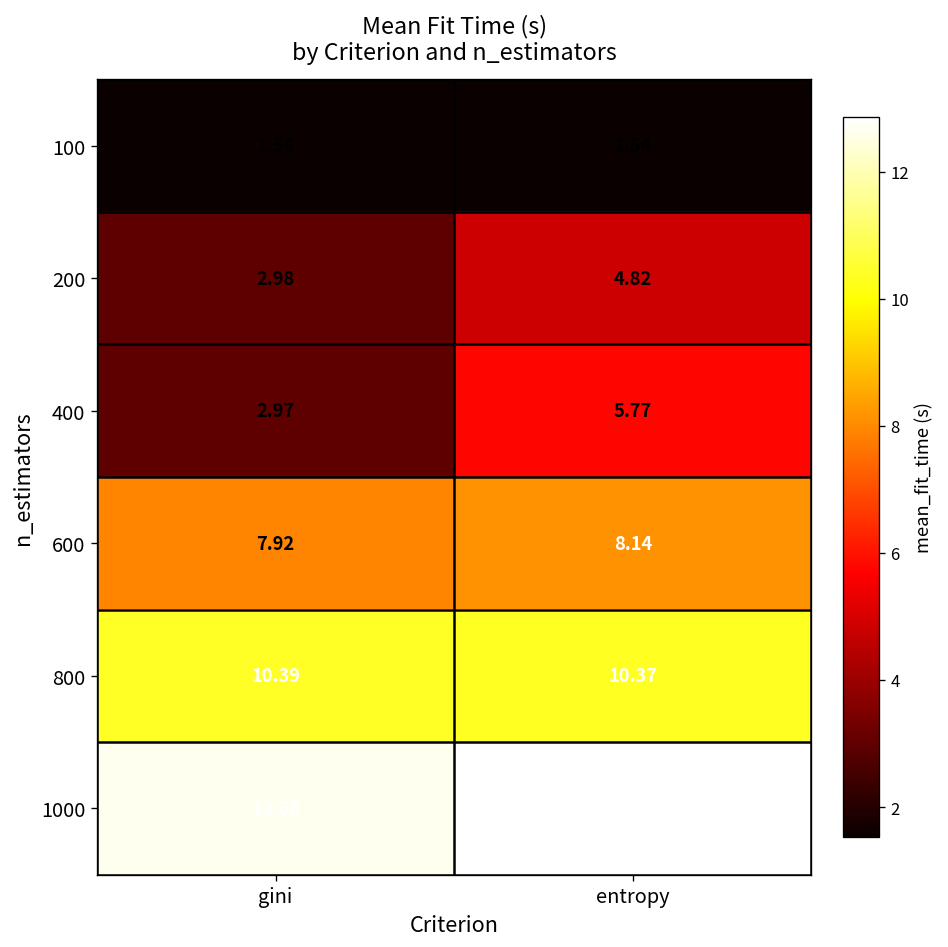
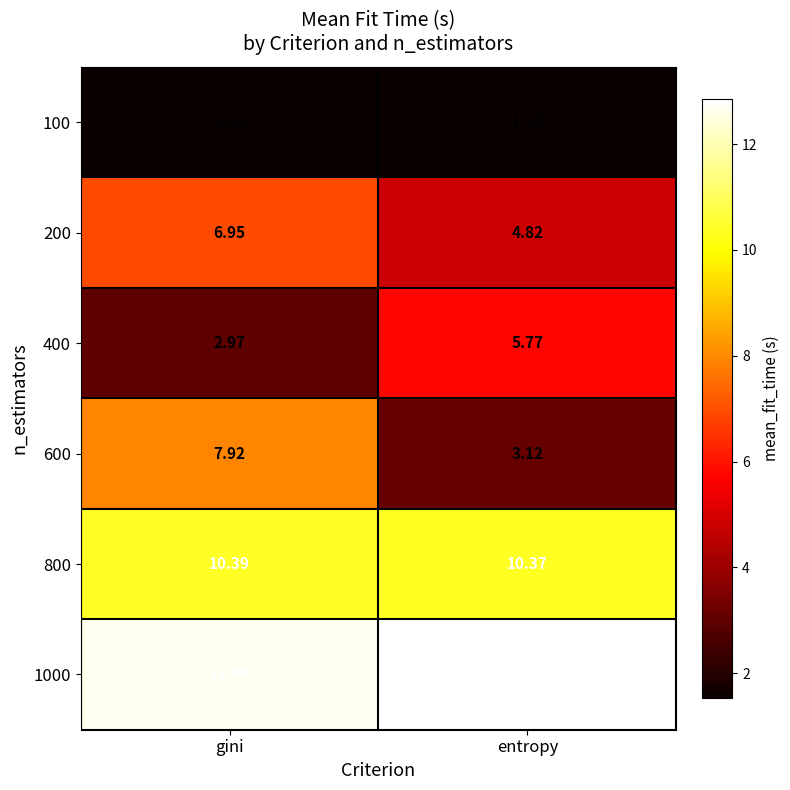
200, gini: 2.98 -> 6.95
600, entropy: 8.14 -> 3.12
